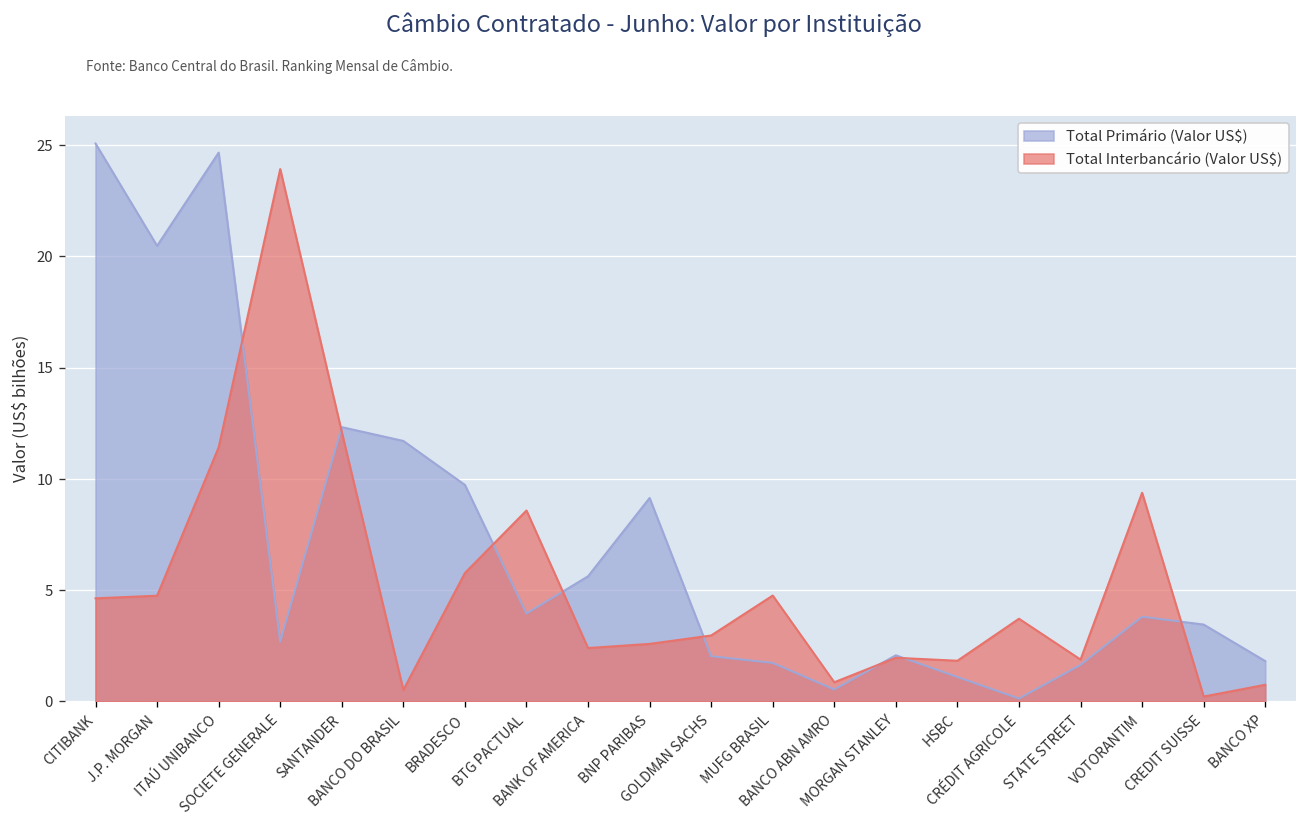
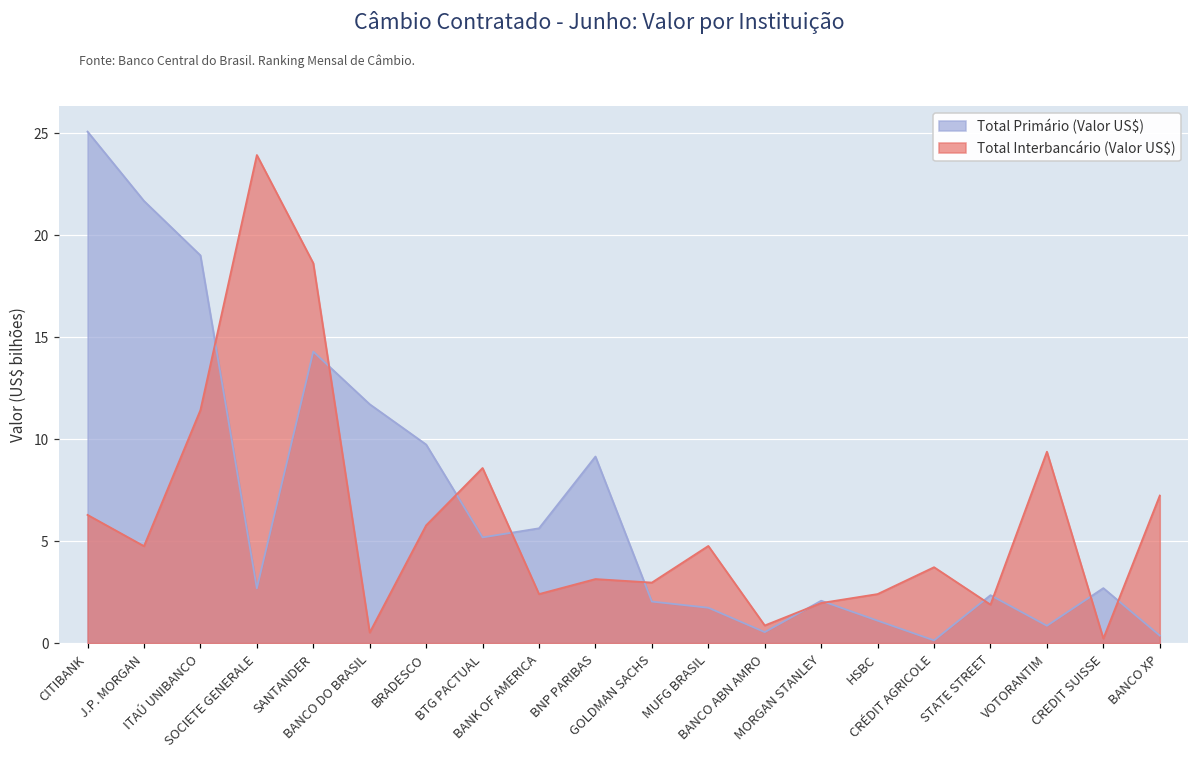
Total Interbancário (Valor US$), CITIBANK: 4.6 -> 6.3
Total Primário (Valor US$), J.P. MORGAN: 20.5 -> 21.7
Total Primário (Valor US$), ITAÚ UNIBANCO: 24.7 -> 19.0
Total Primário (Valor US$), SANTANDER: 12.3 -> 14.3
Total Interbancário (Valor US$), SANTANDER: 12.1 -> 18.6
Total Primário (Valor US$), BTG PACTUAL: 4.0 -> 5.2
Total Interbancário (Valor US$), BNP PARIBAS: 2.6 -> 3.1
Total Interbancário (Valor US$), HSBC: 1.8 -> 2.4
Total Primário (Valor US$), STATE STREET: 1.6 -> 2.3
Total Primário (Valor US$), VOTORANTIM: 3.8 -> 0.9
Total Primário (Valor US$), CREDIT SUISSE: 3.5 -> 2.7
Total Primário (Valor US$), BANCO XP: 1.8 -> 0.4
Total Interbancário (Valor US$), BANCO XP: 0.8 -> 7.2
